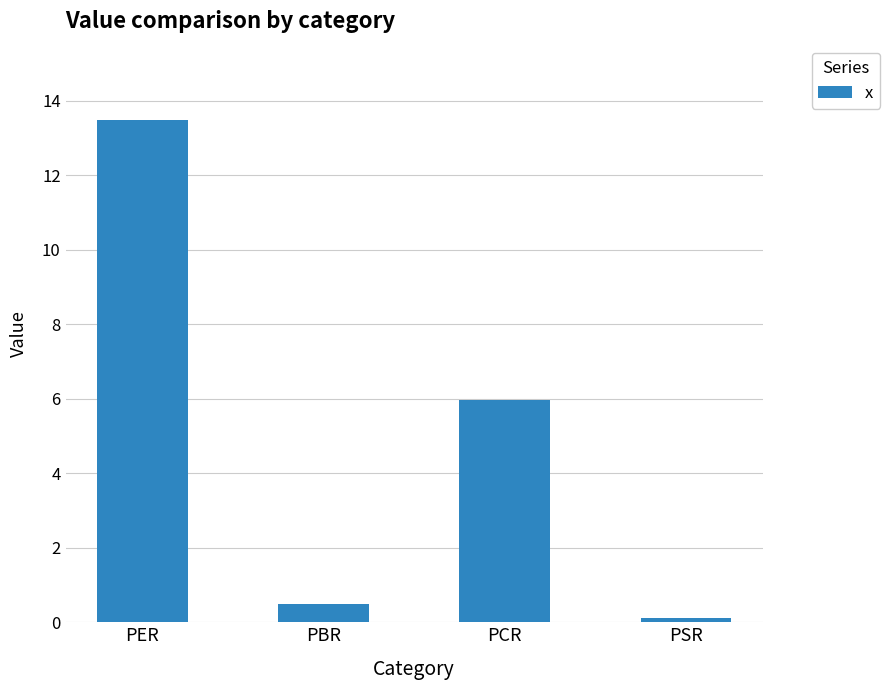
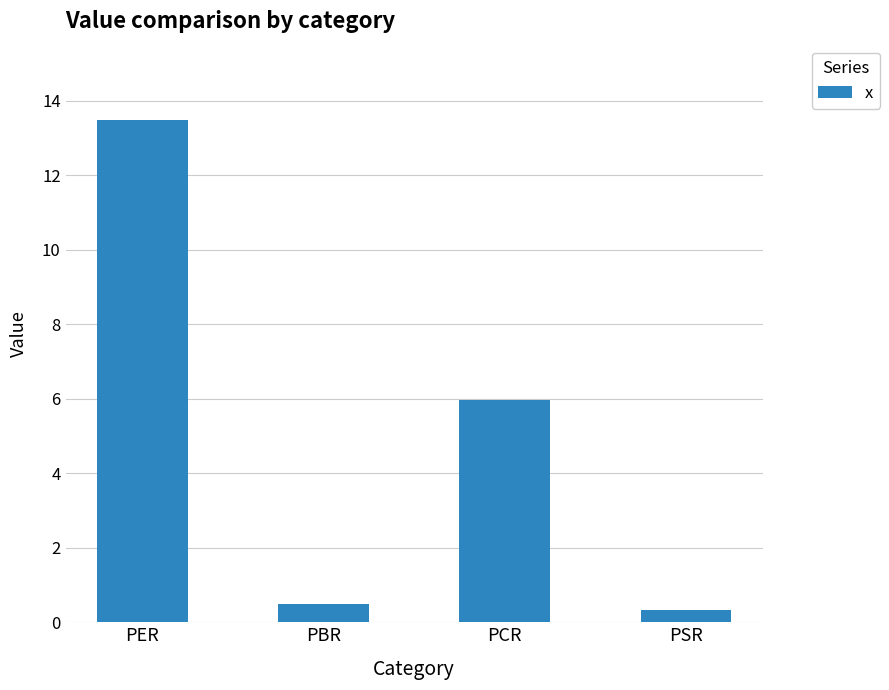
PSR: 0.1 -> 0.3
